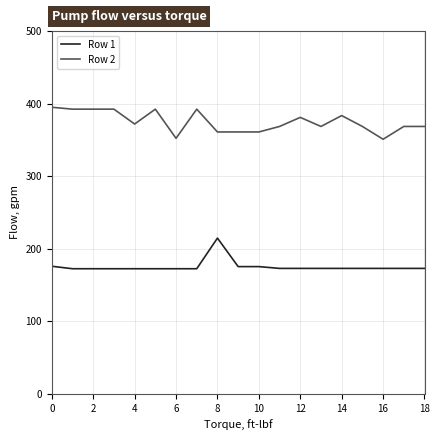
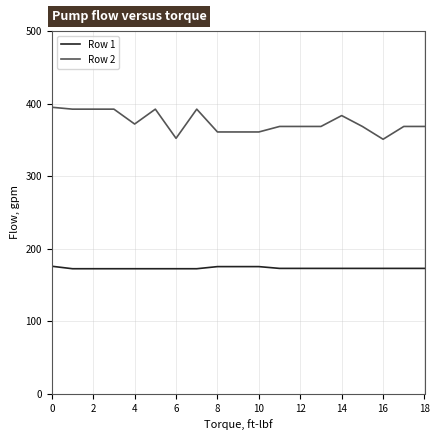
Row 1, 8: 210 -> 180
Row 2, 12: 380 -> 370
